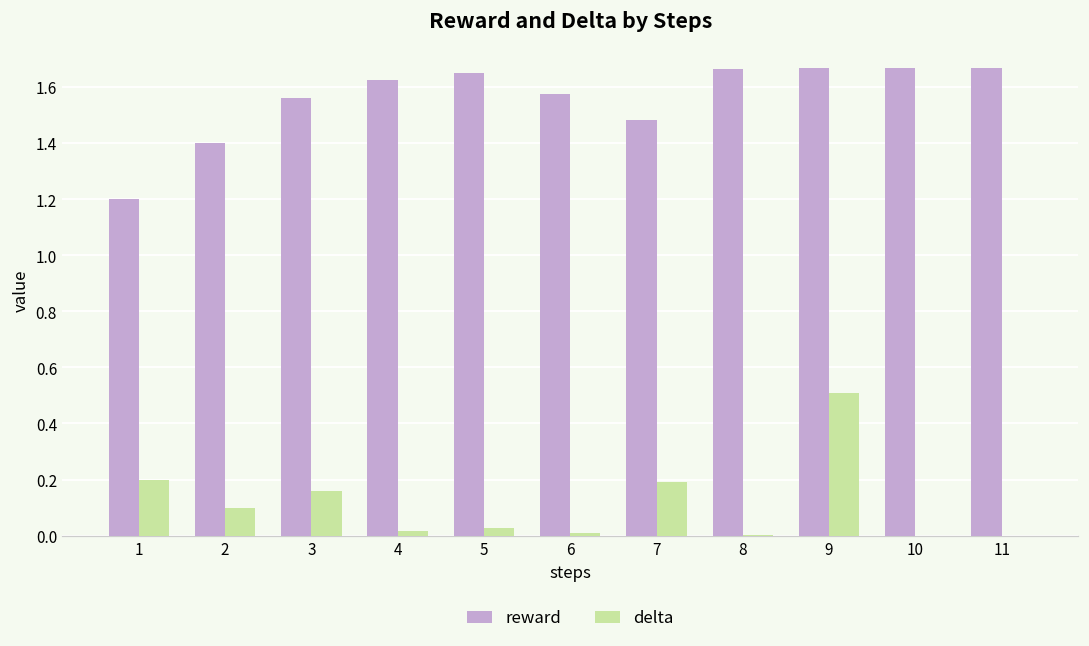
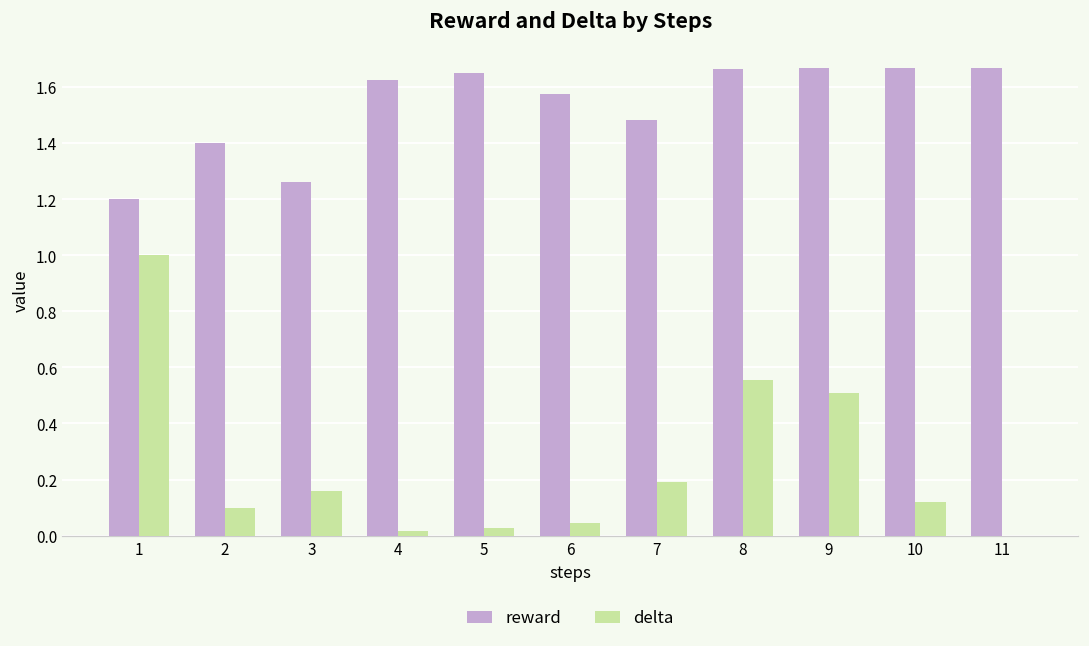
delta, 1: 0.2 -> 1.0
reward, 3: 1.56 -> 1.26
delta, 6: 0.01 -> 0.05
delta, 8: 0.00 -> 0.55
delta, 10: 0.00 -> 0.12
